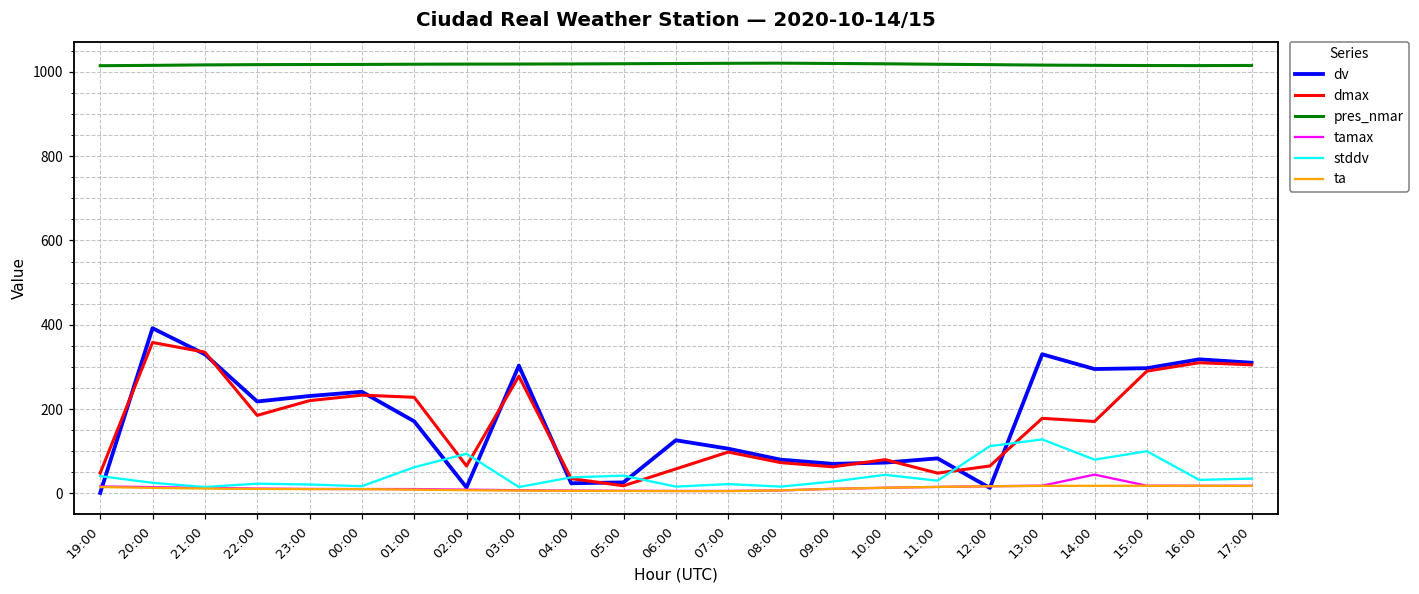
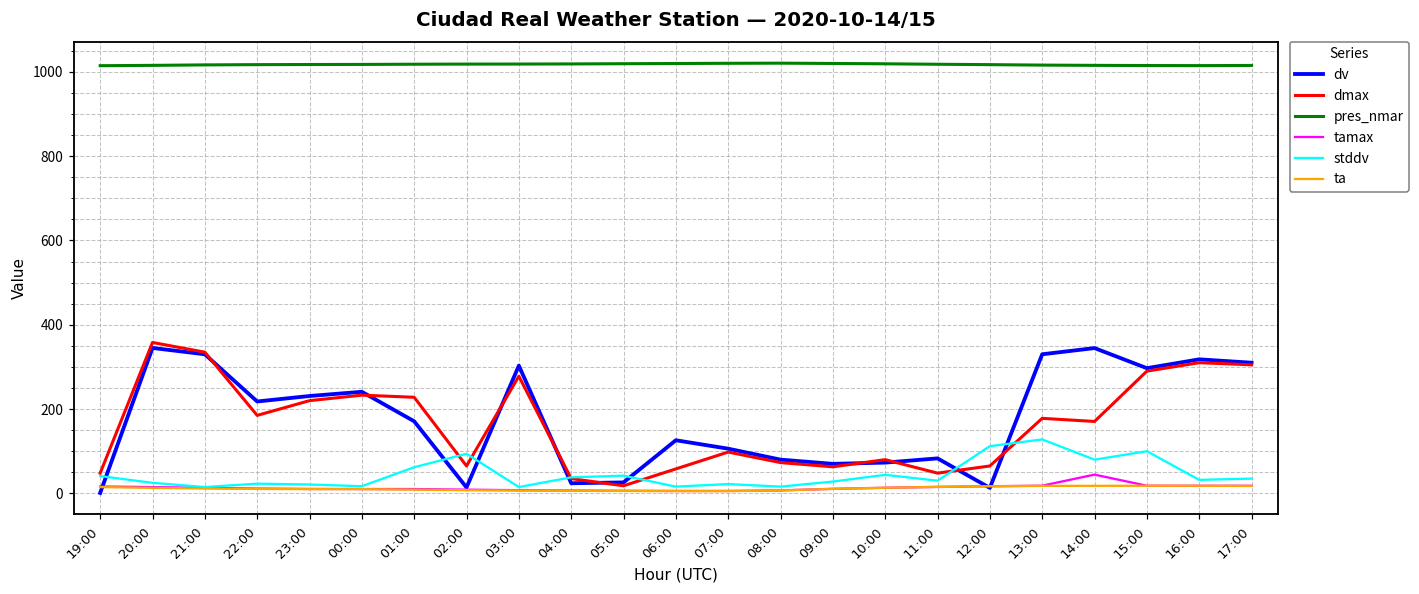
dv, 20:00: 390 -> 350
dv, 14:00: 300 -> 340
